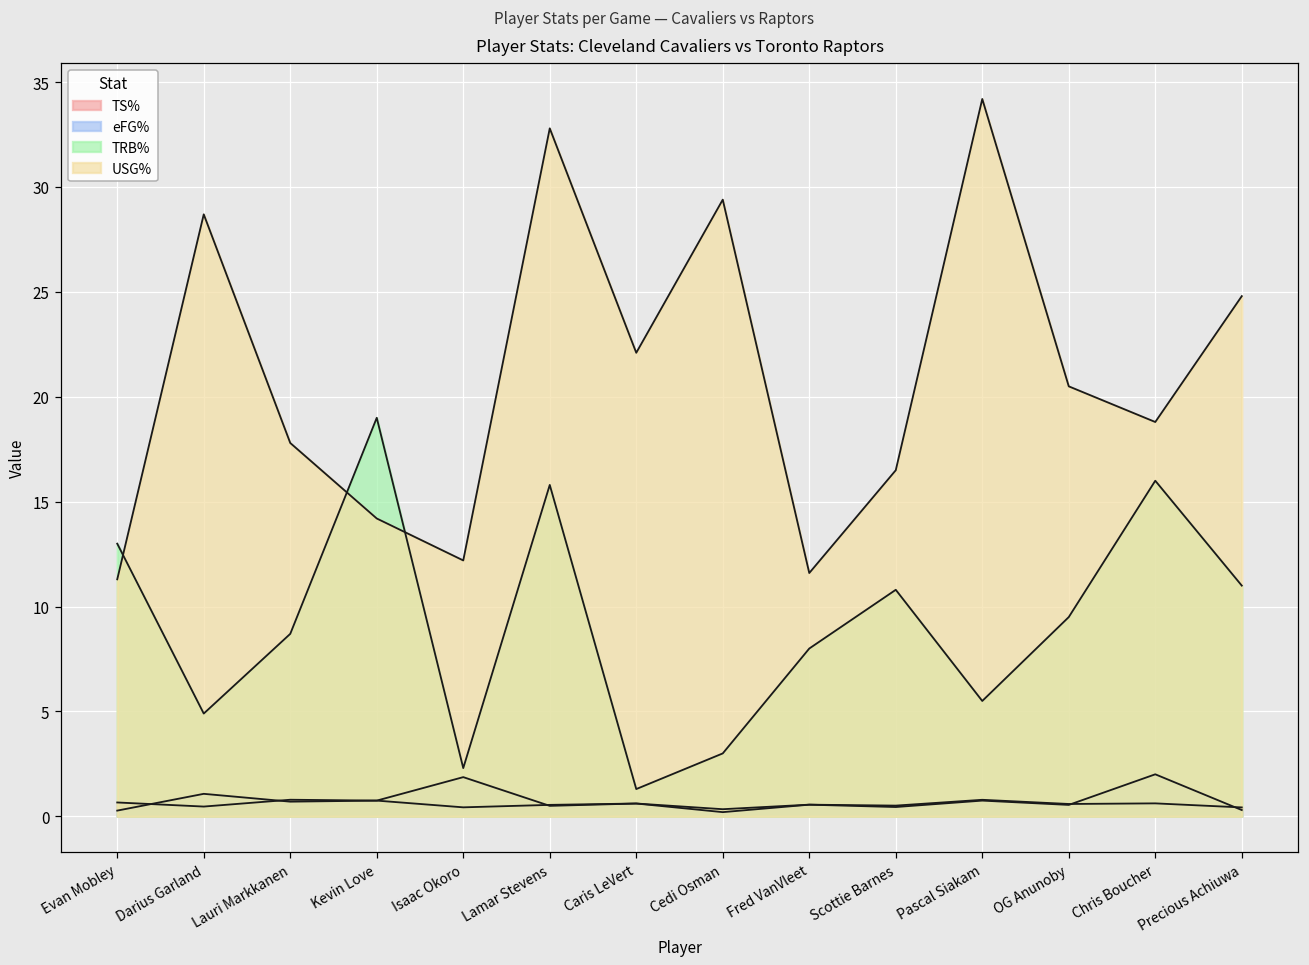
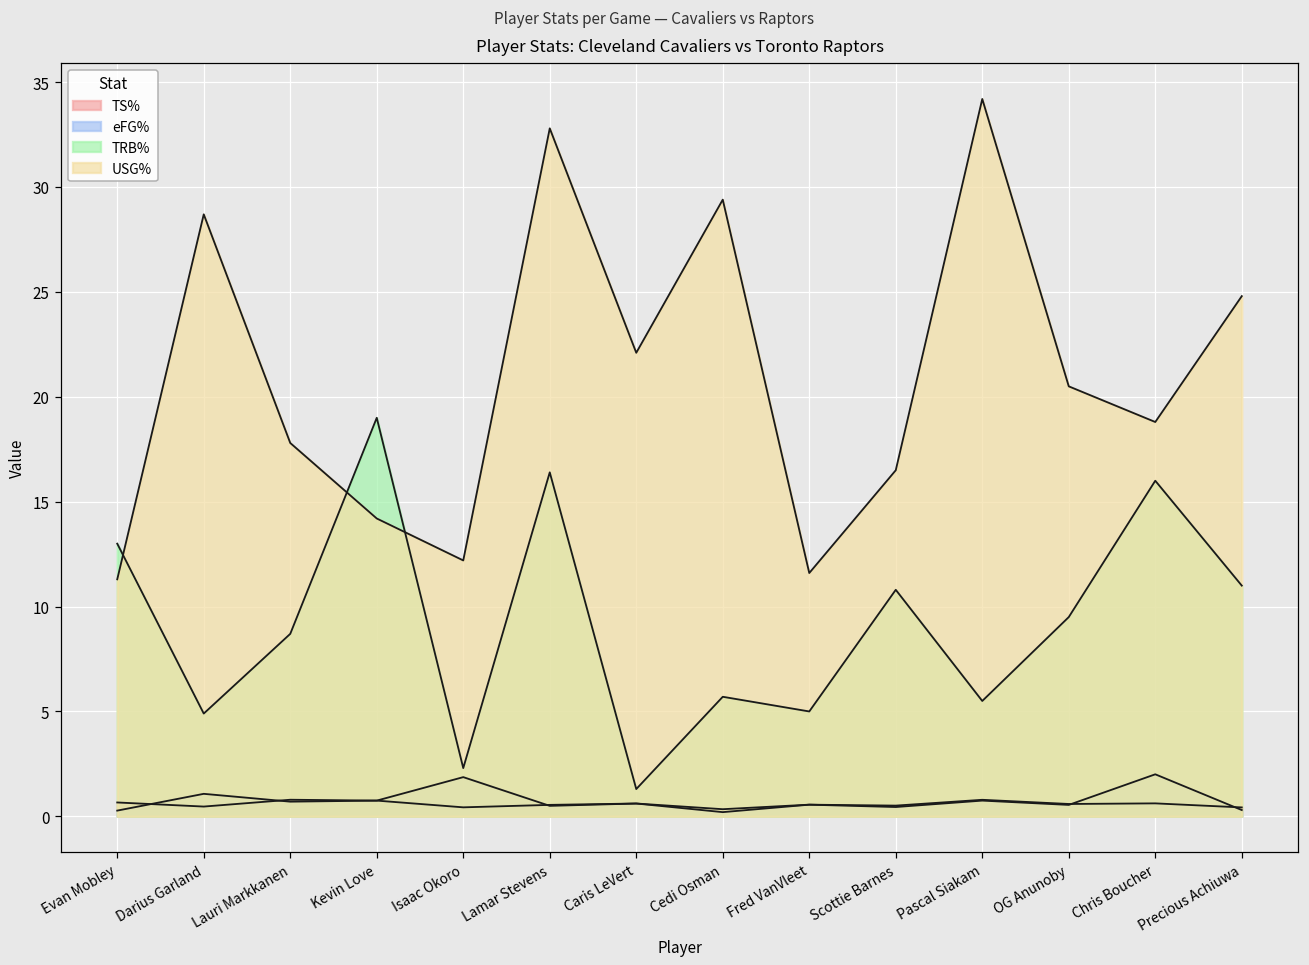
TRB%, Lamar Stevens: 15.8 -> 16.4
TRB%, Cedi Osman: 3.0 -> 5.7
TRB%, Fred VanVleet: 8 -> 5
